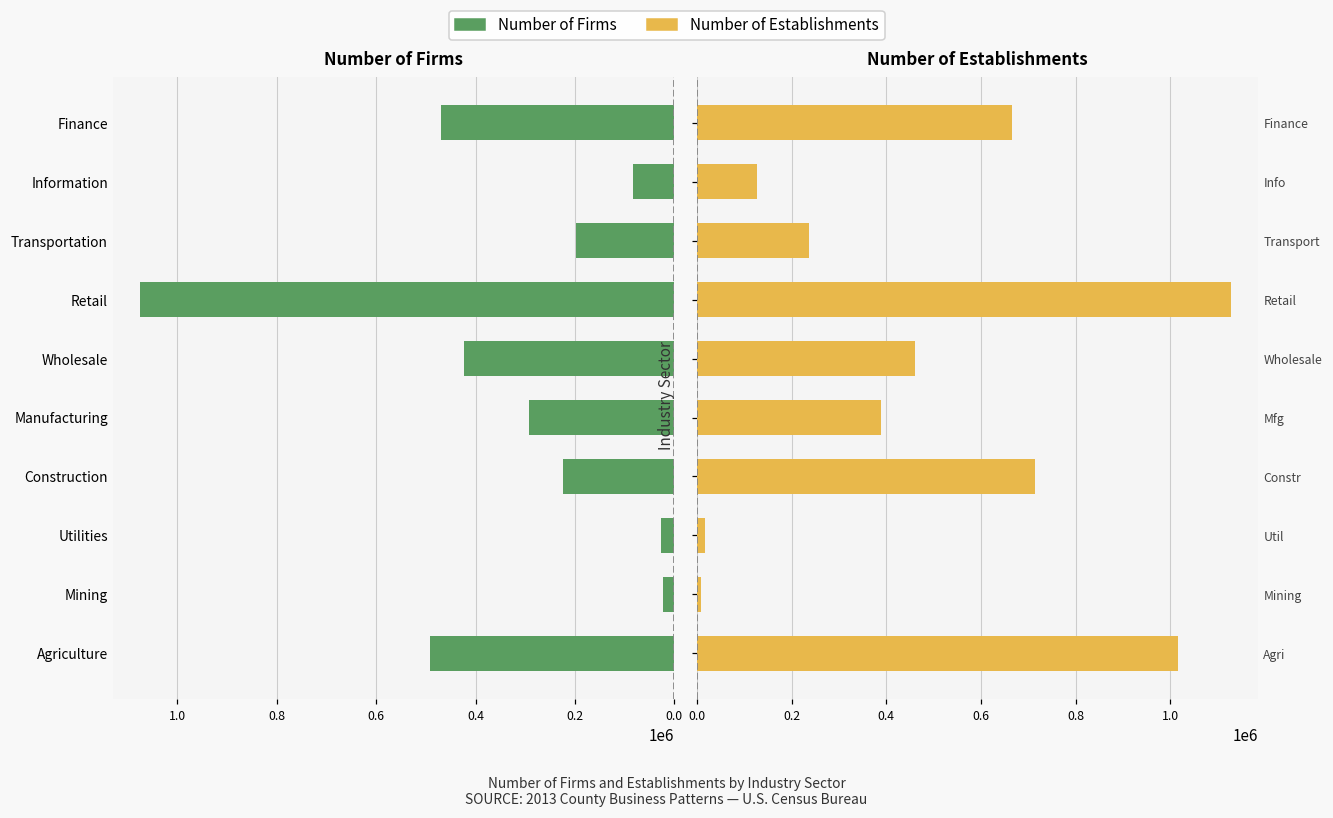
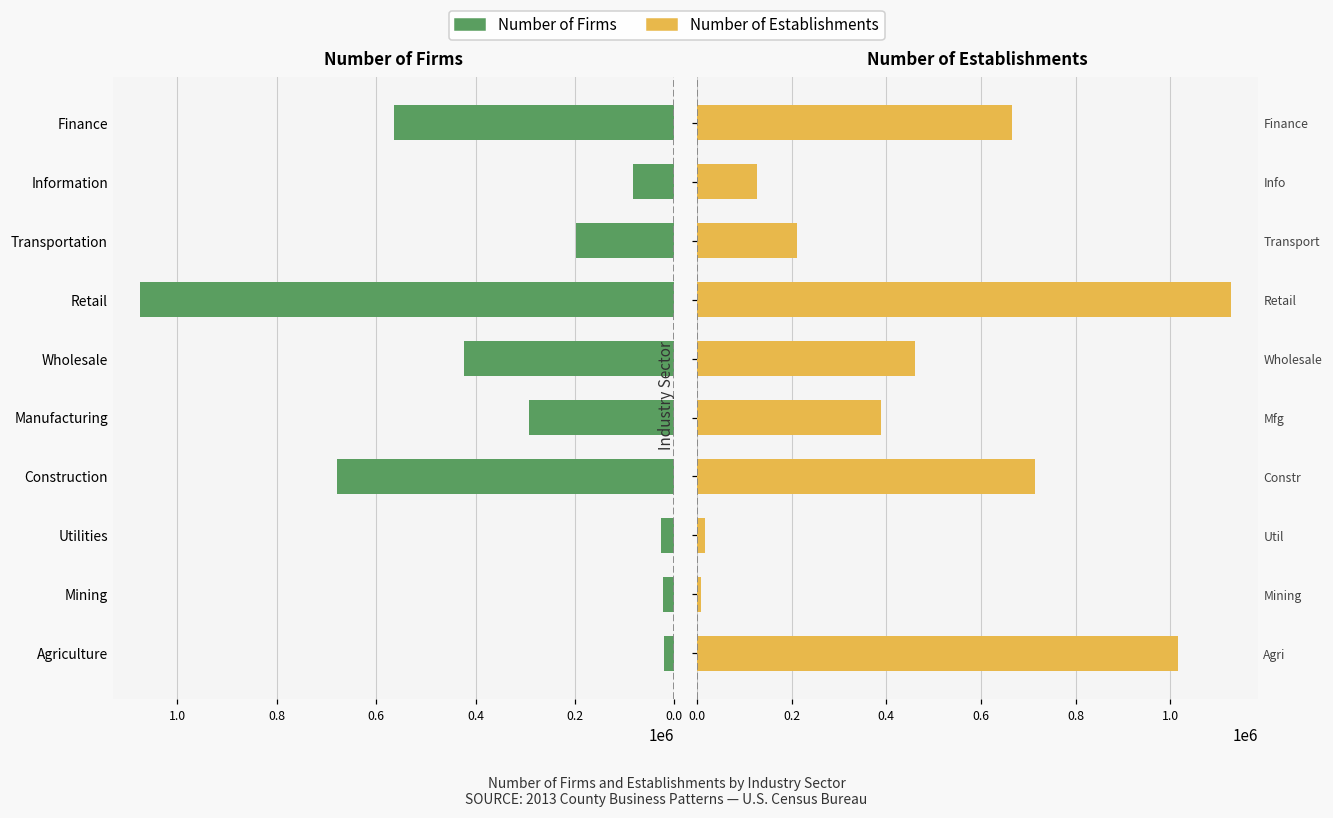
Number of Firms, Finance: 470000 -> 560000
Number of Firms, Construction: 220000 -> 680000
Number of Firms, Agriculture: 490000 -> 20000
Number of Establishments, Transport: 240000 -> 210000
